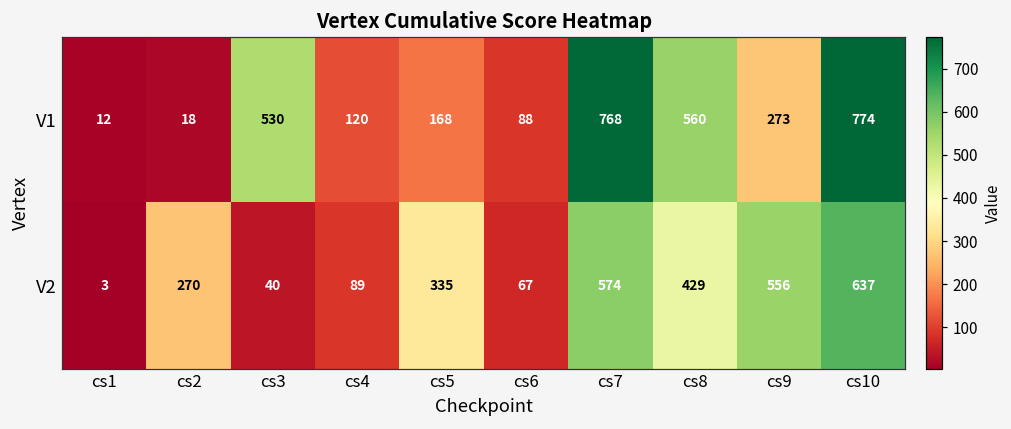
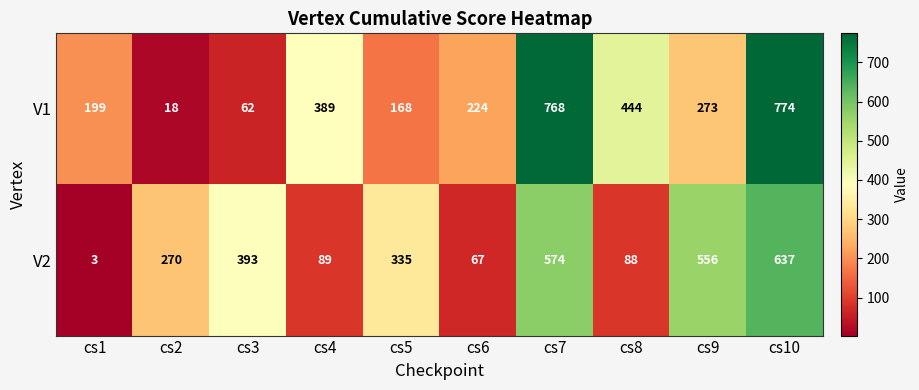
V1, cs1: 12 -> 199
V1, cs3: 530 -> 62
V1, cs4: 120 -> 389
V1, cs6: 88 -> 224
V1, cs8: 560 -> 444
V2, cs3: 40 -> 393
V2, cs8: 429 -> 88
